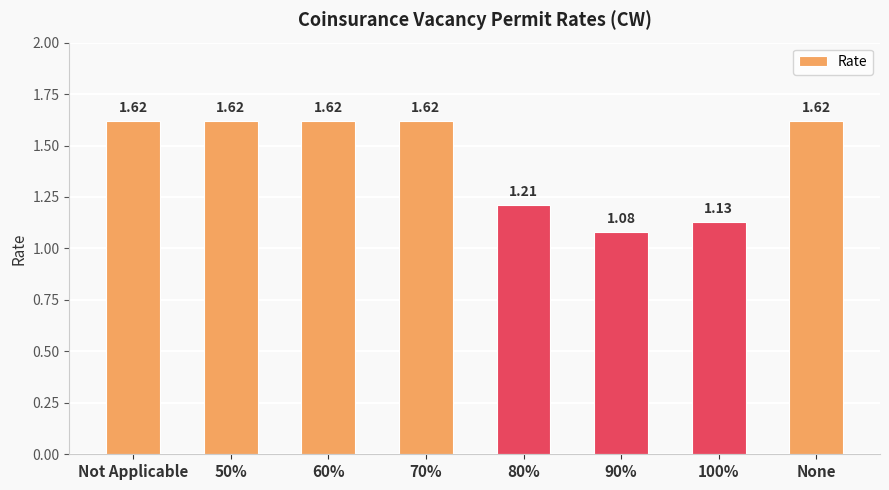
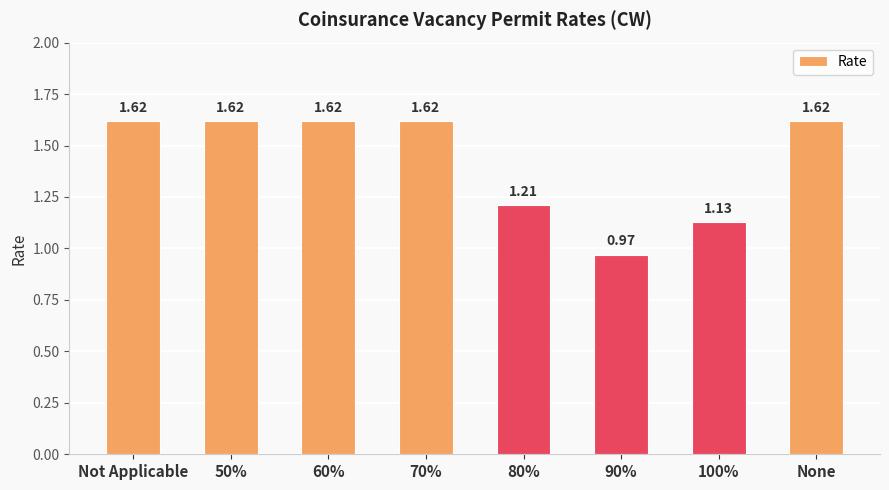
90%: 1.08 -> 0.97
